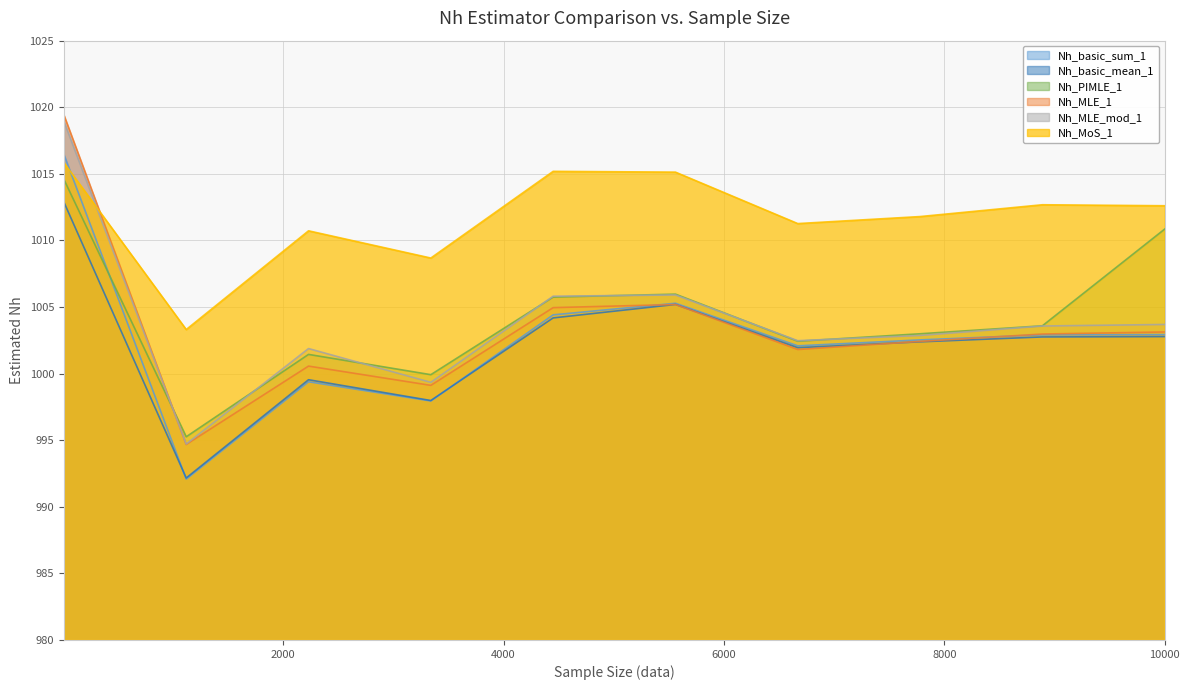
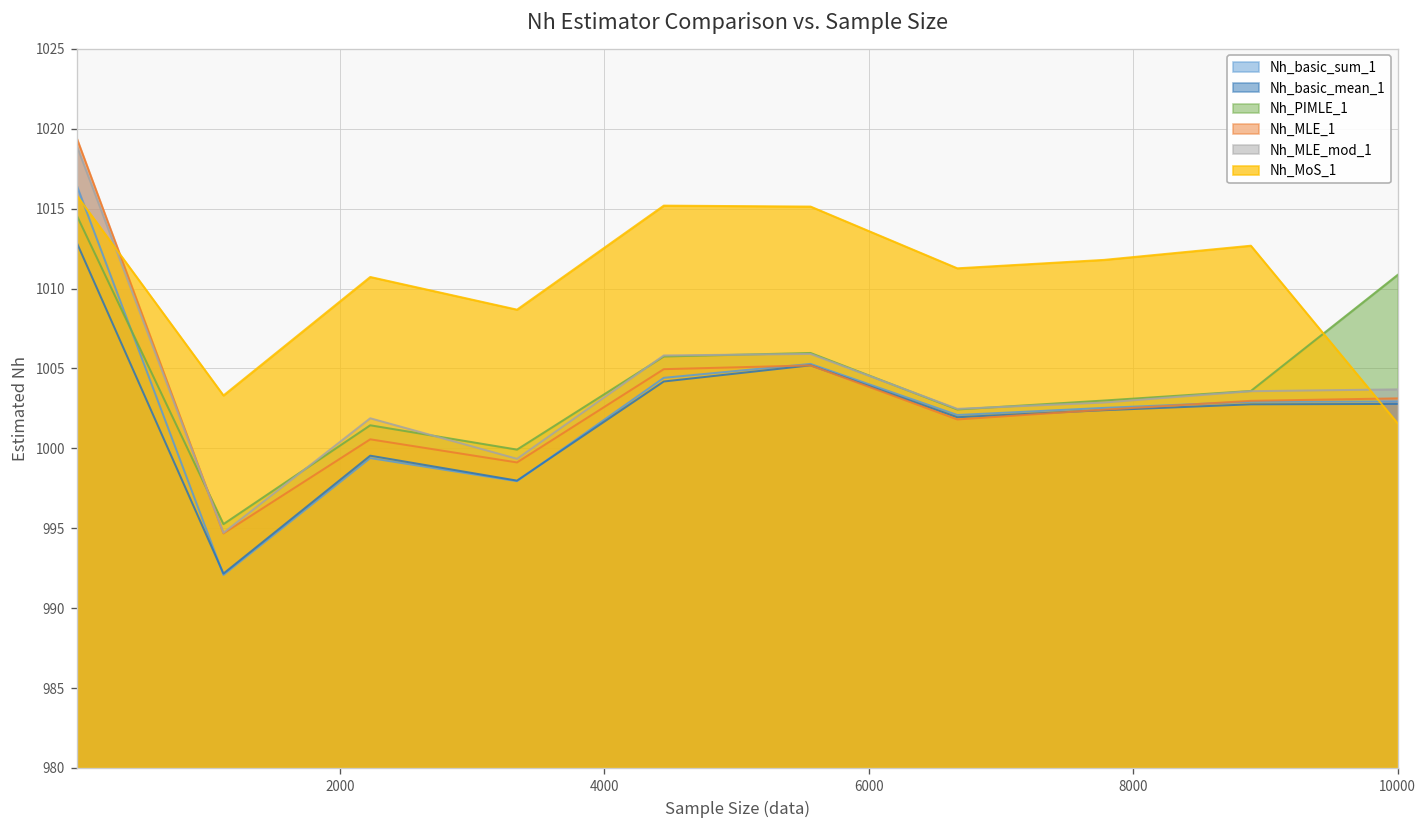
Nh_MoS_1, 10000: 1012.6 -> 1001.6
